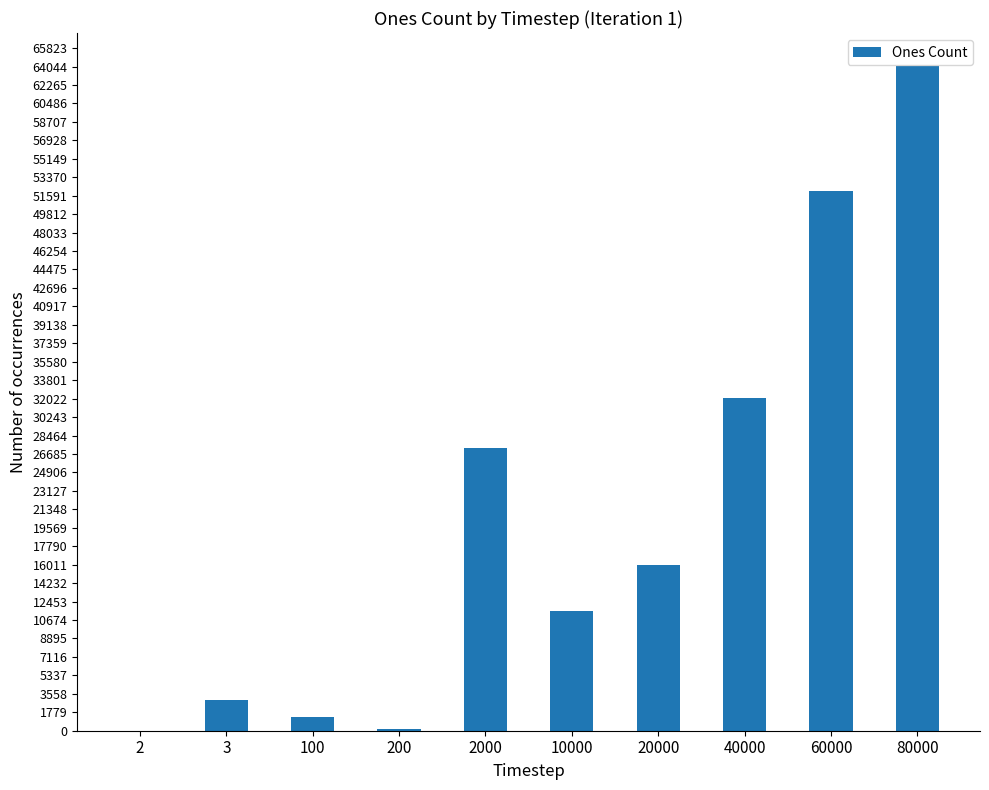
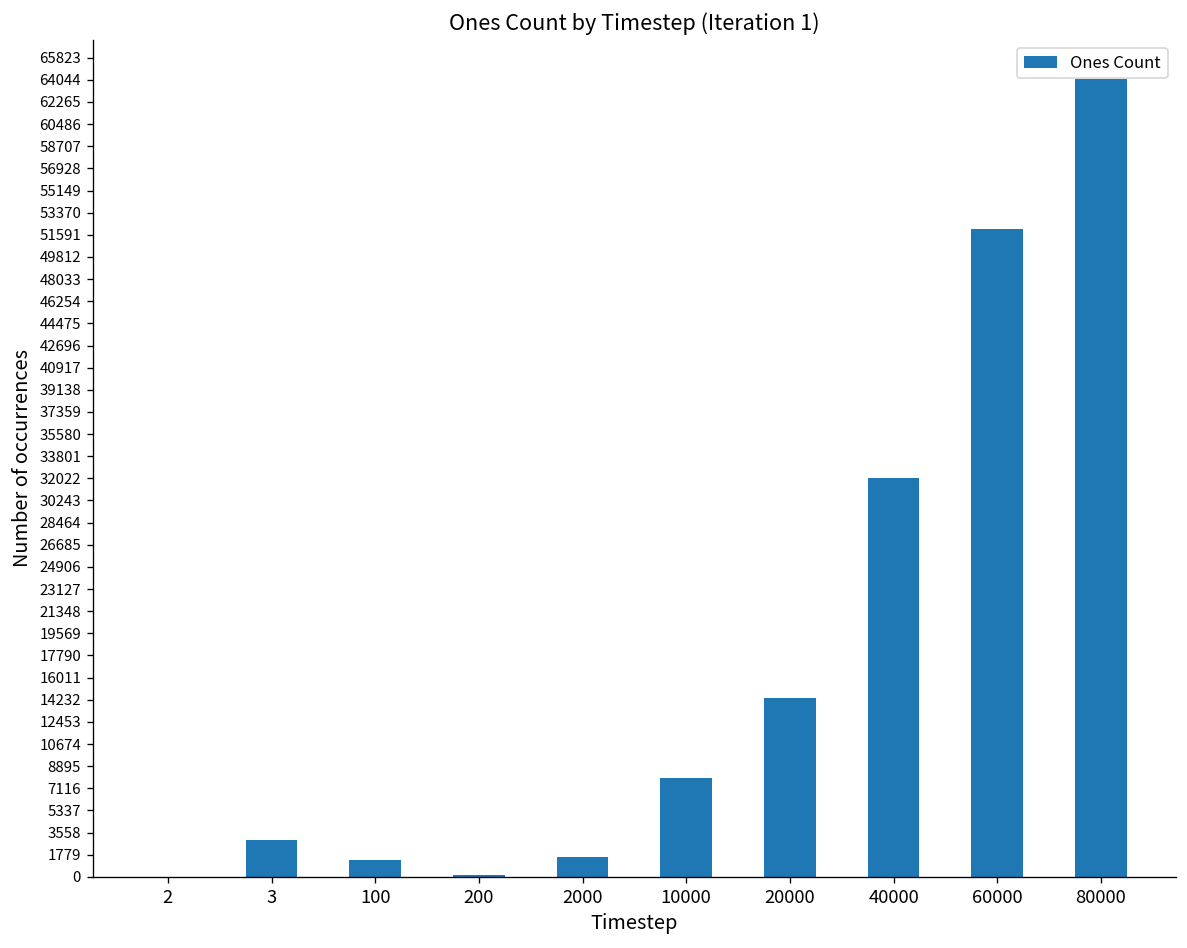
2000: 27200 -> 1600
10000: 11500 -> 8000
20000: 15900 -> 14400
